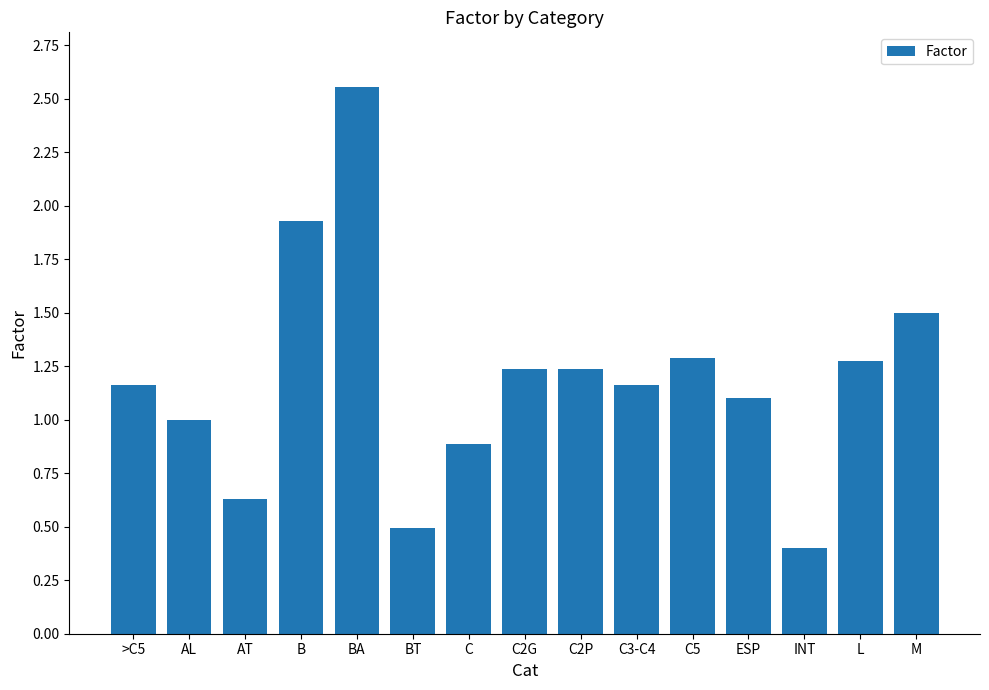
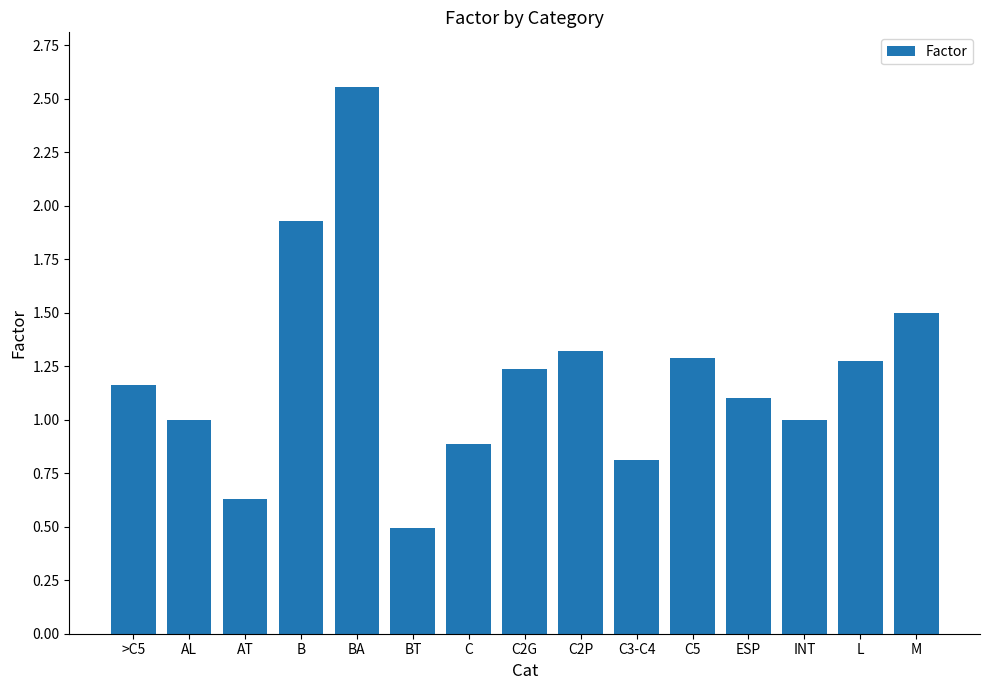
C2P: 1.24 -> 1.32
C3-C4: 1.16 -> 0.81
INT: 0.4 -> 1.0
